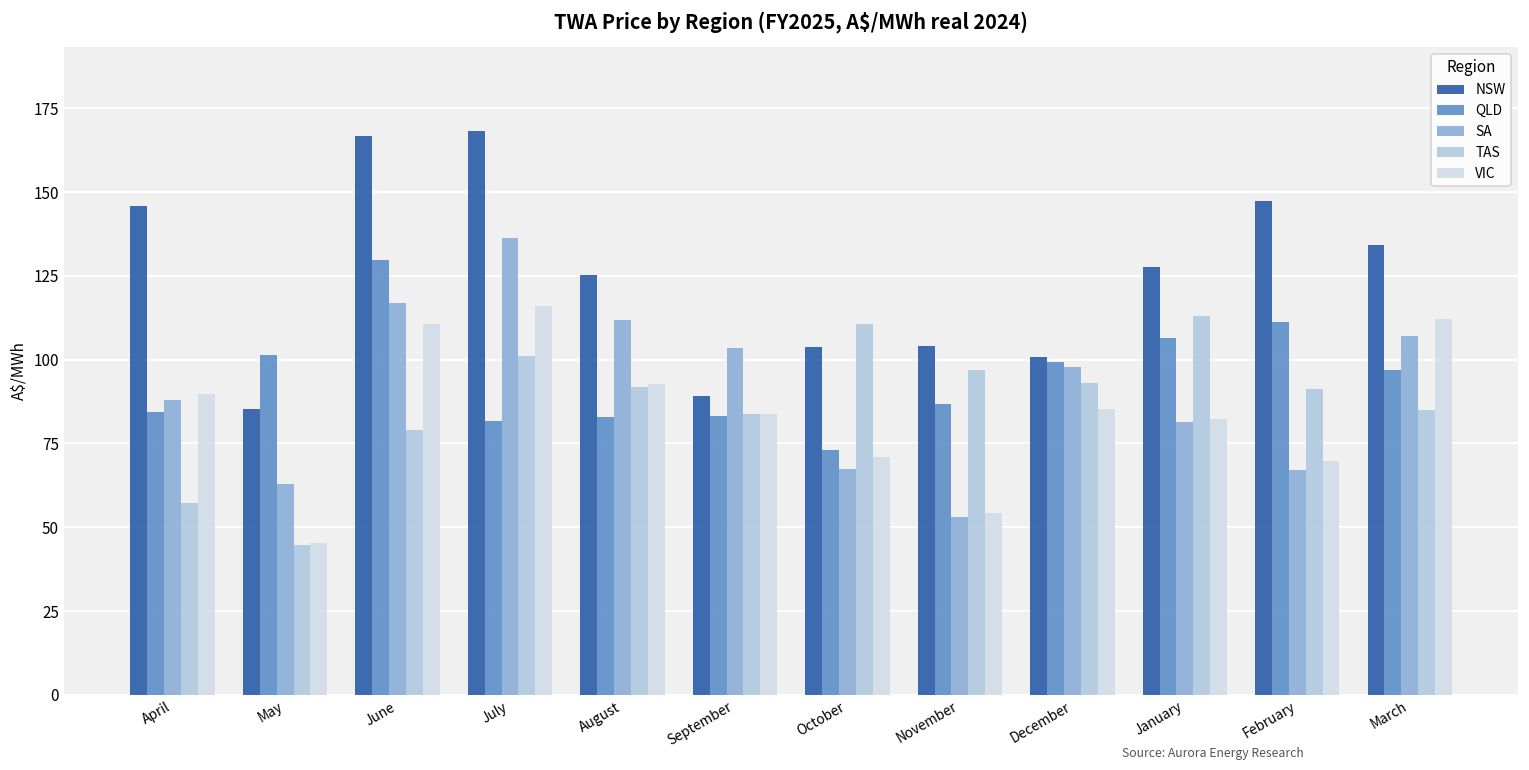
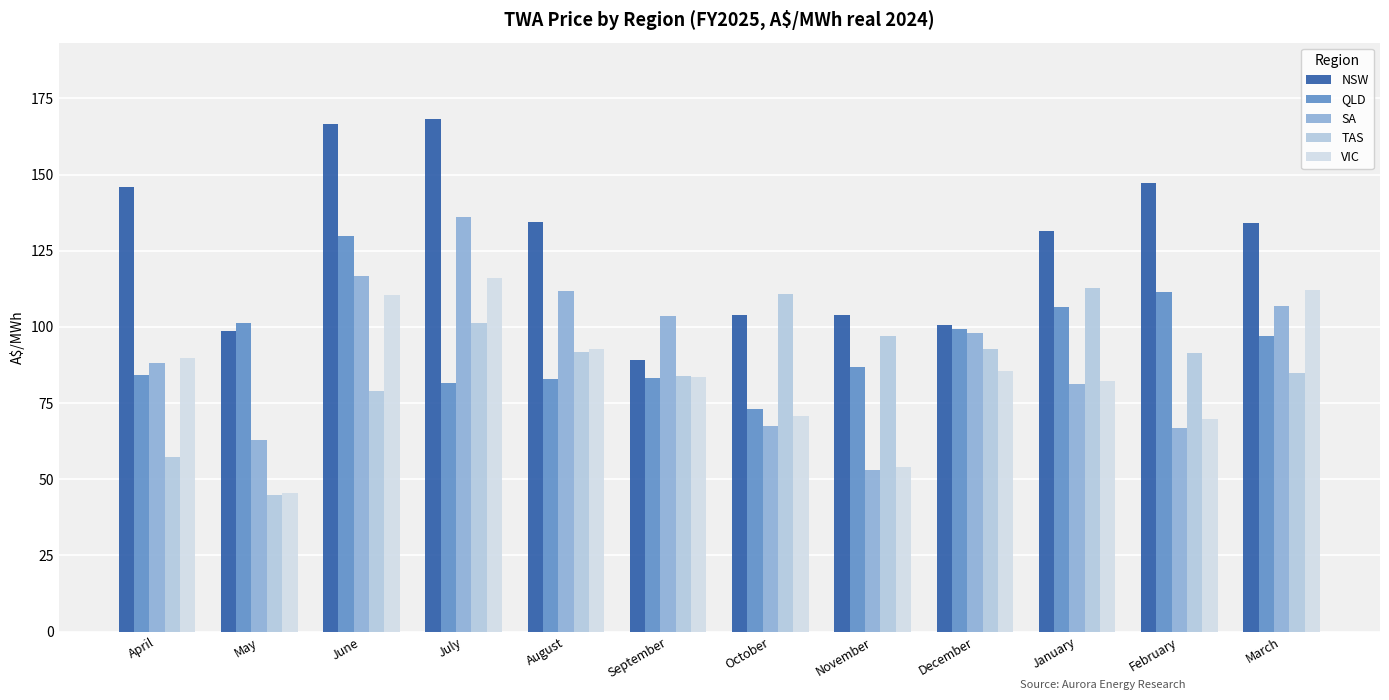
NSW, May: 85 -> 99
NSW, August: 125 -> 134
NSW, January: 128 -> 132
